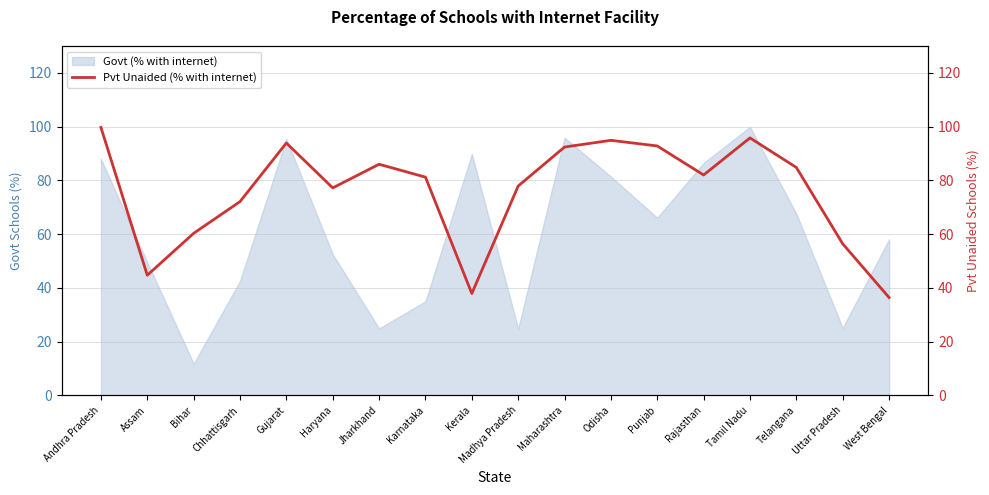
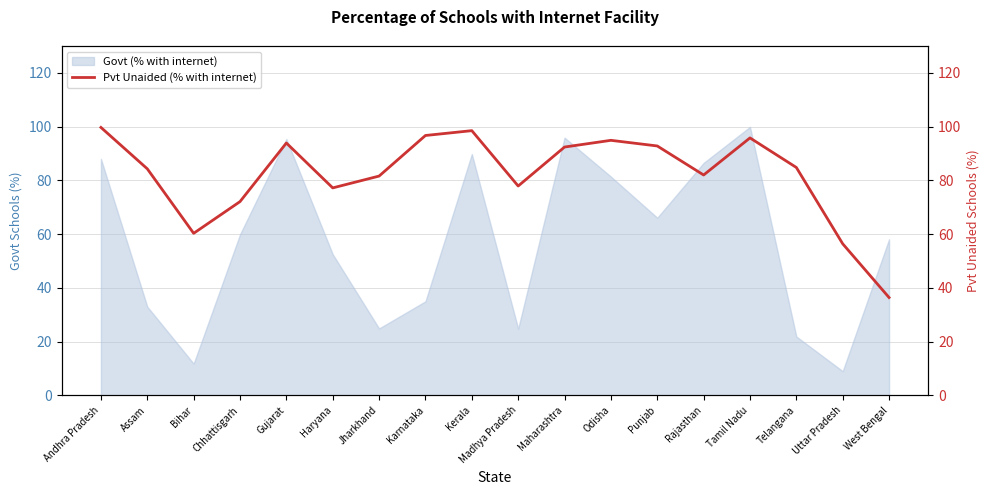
Govt (% with internet), Assam: 50 -> 33
Govt (% with internet), Chhattisgarh: 43 -> 60
Govt (% with internet), Telangana: 68 -> 22
Govt (% with internet), Uttar Pradesh: 25 -> 9
Pvt Unaided (% with internet), Assam: 45 -> 84
Pvt Unaided (% with internet), Jharkhand: 86 -> 82
Pvt Unaided (% with internet), Karnataka: 81 -> 97
Pvt Unaided (% with internet), Kerala: 38 -> 99
